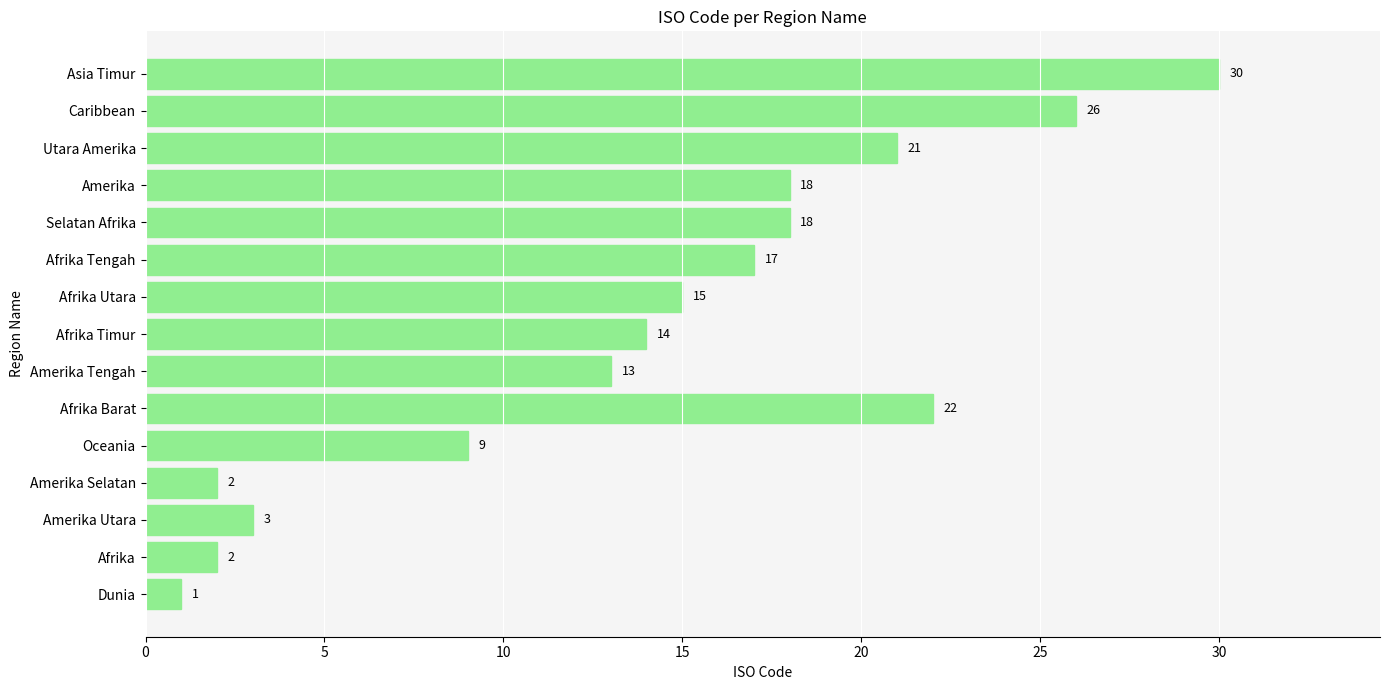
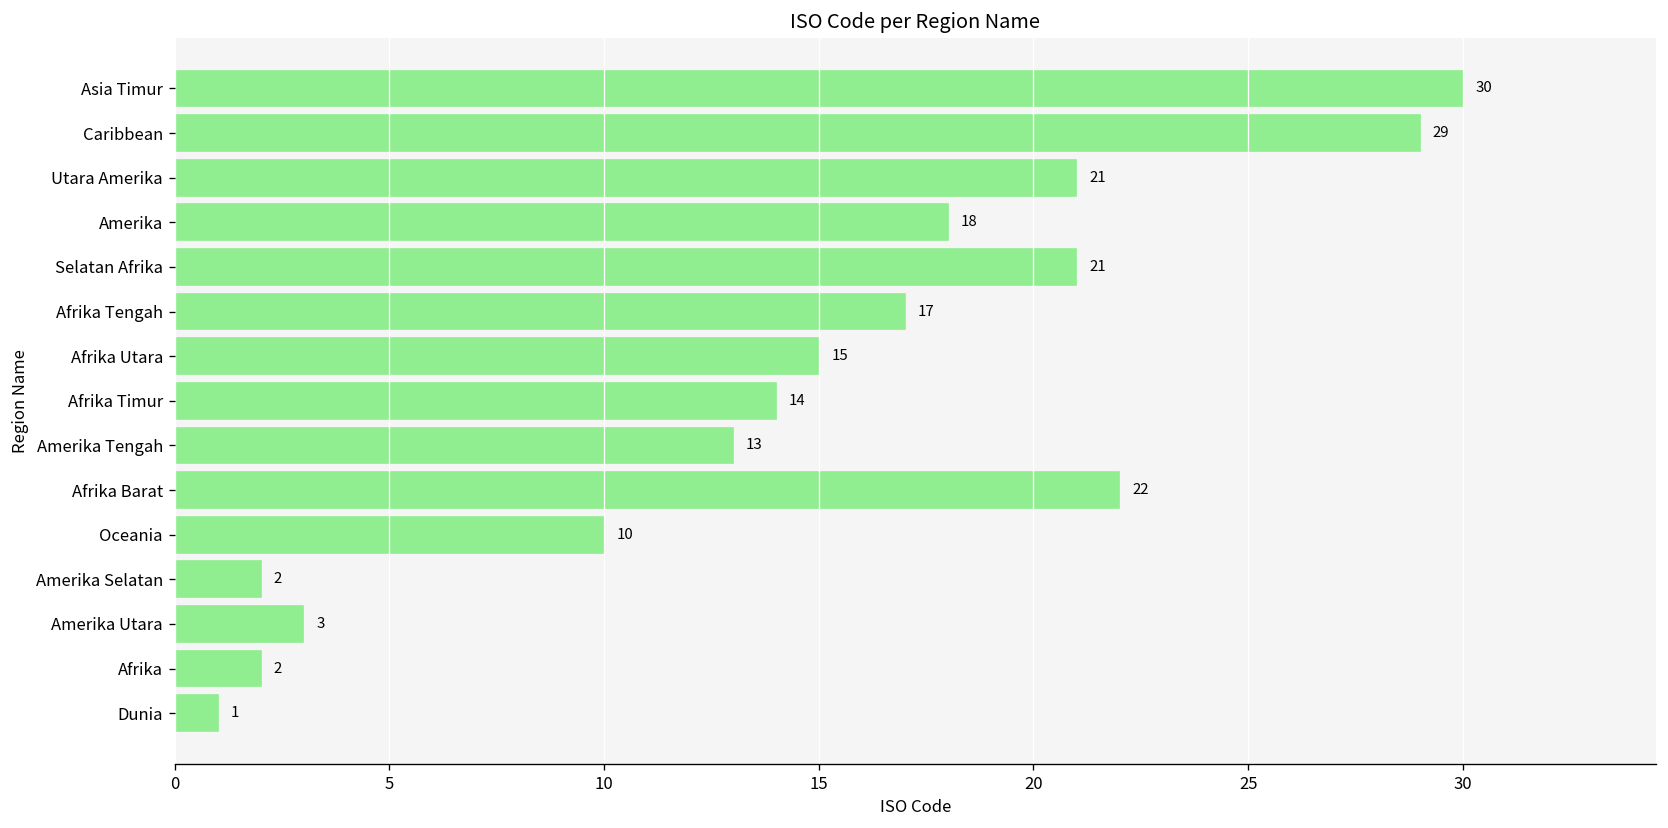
Caribbean: 26 -> 29
Selatan Afrika: 18 -> 21
Oceania: 9 -> 10
